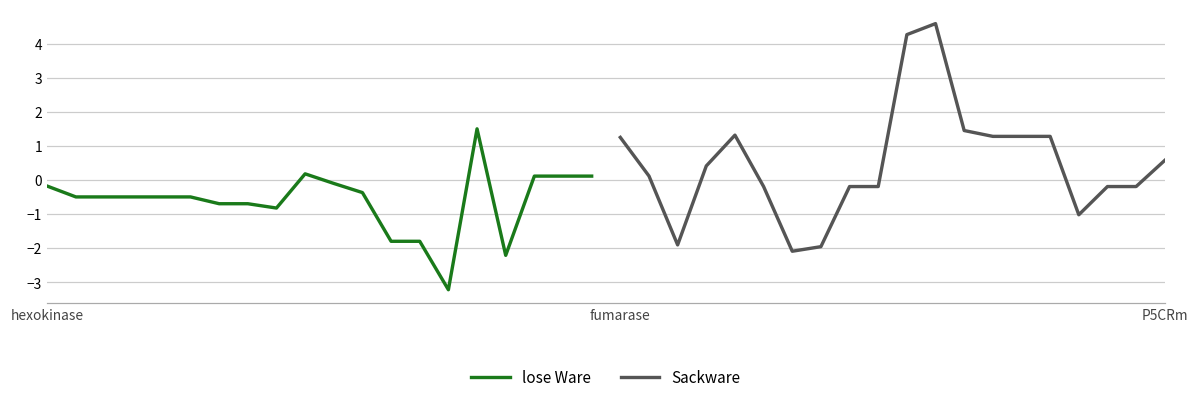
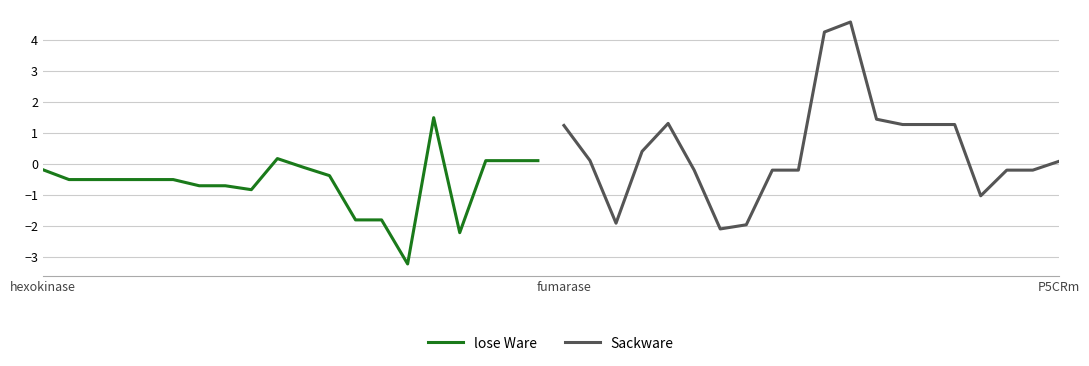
Sackware, P5CRm: 0.6 -> 0.1
